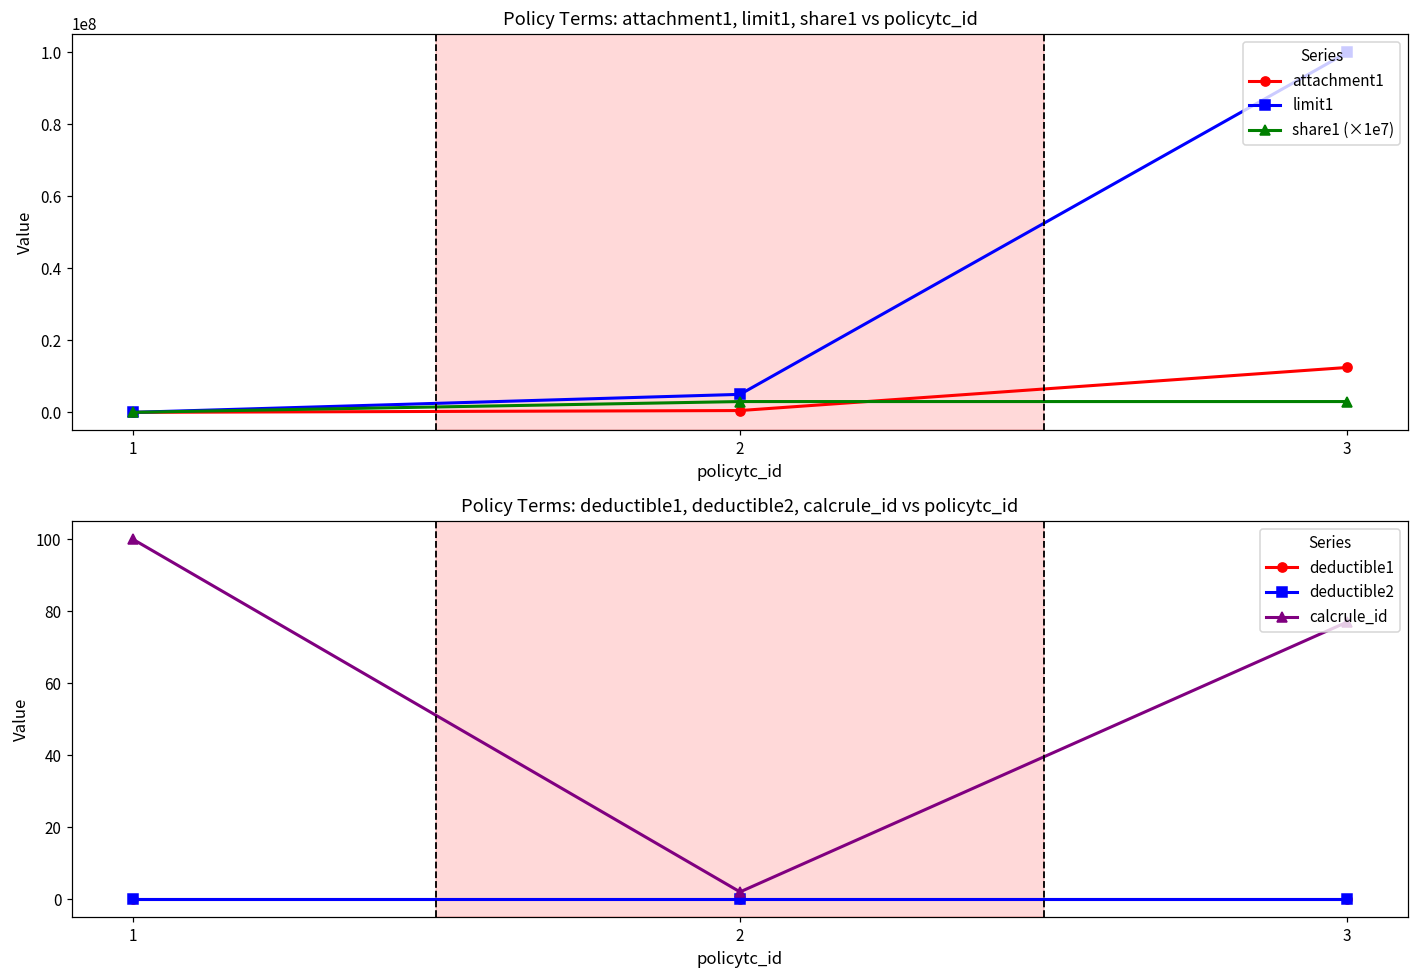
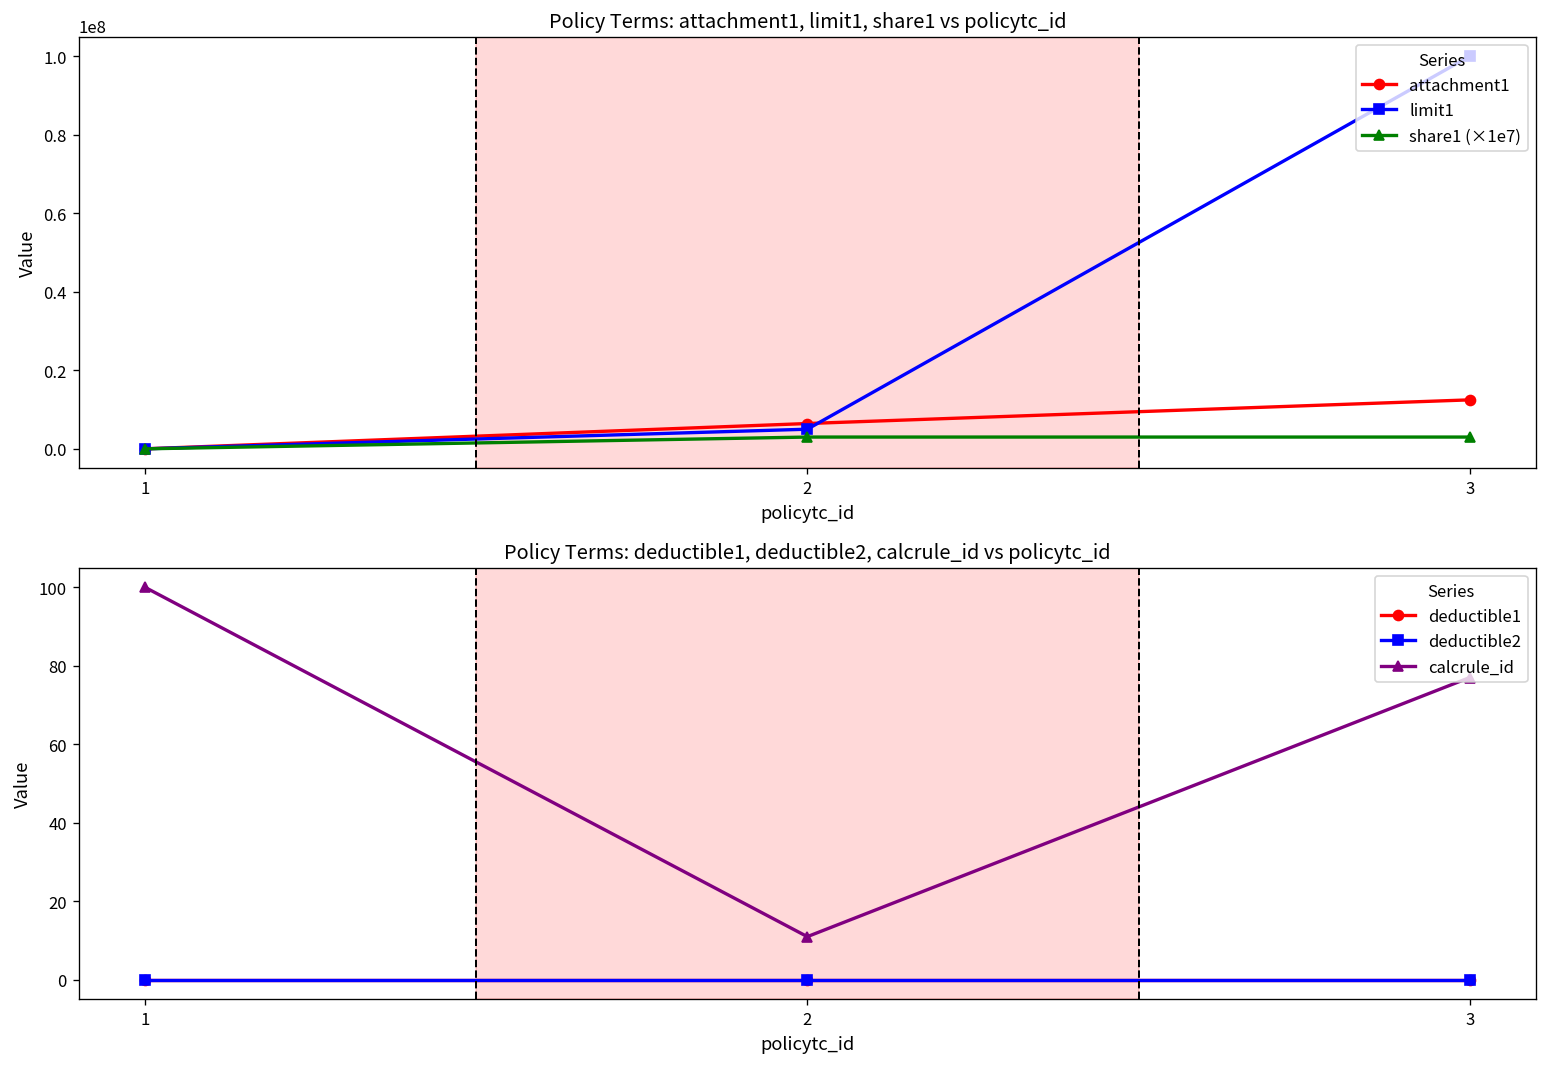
Policy Terms: attachment1, limit1, share1 vs policytc_id, attachment1, 2: 1000000 -> 6000000
Policy Terms: deductible1, deductible2, calcrule_id vs policytc_id, calcrule_id, 2: 2 -> 11
